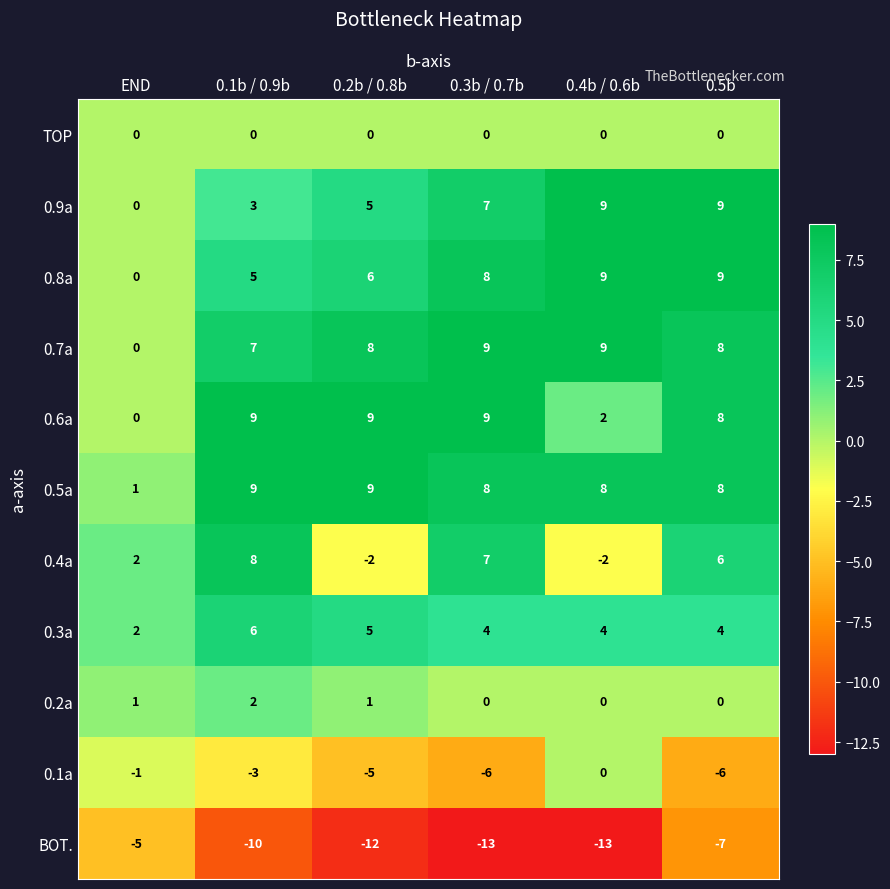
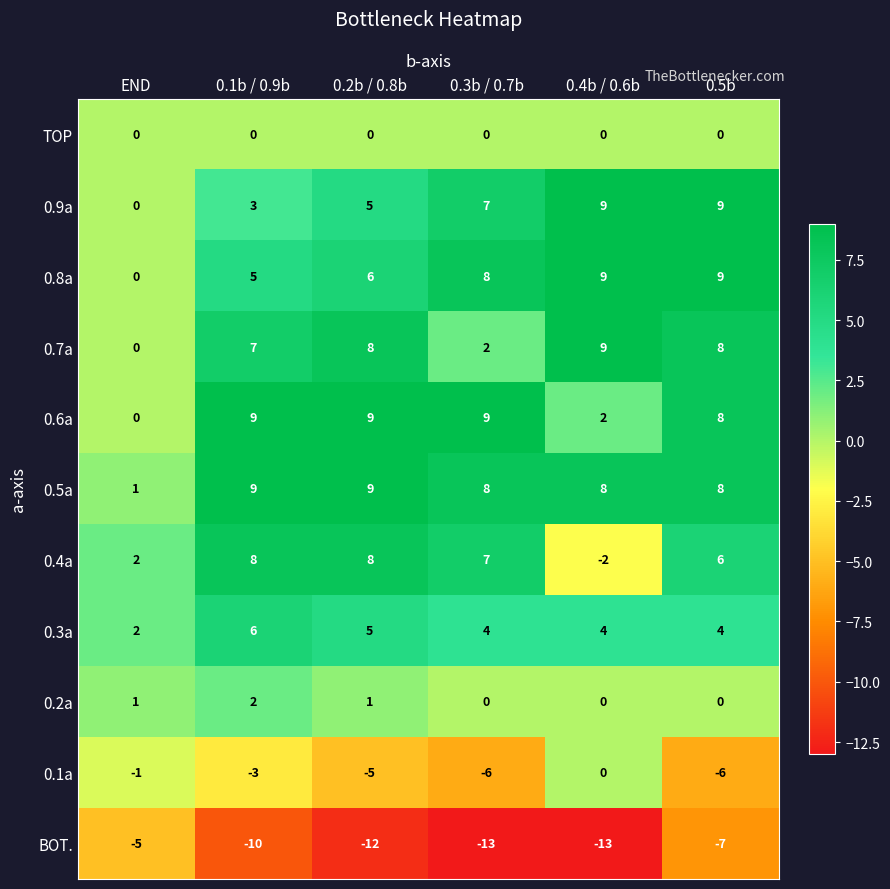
0.7a, 0.3b / 0.7b: 9 -> 2
0.4a, 0.2b / 0.8b: -2 -> 8
